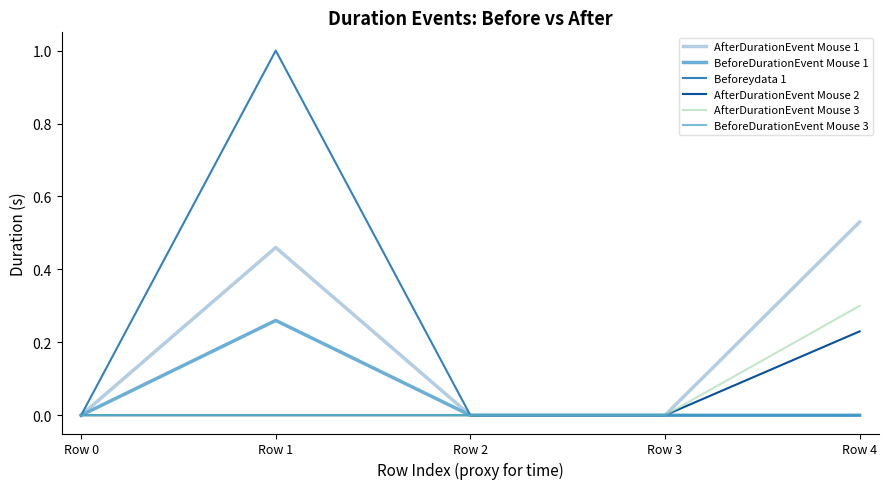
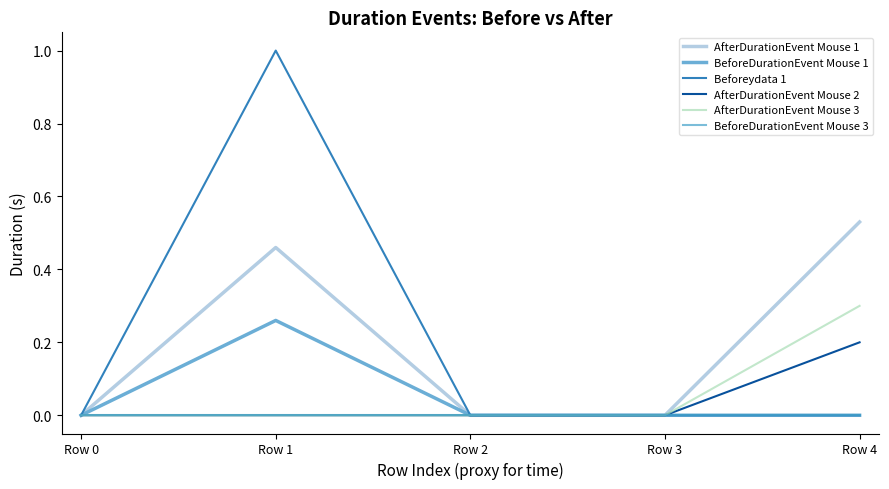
AfterDurationEvent Mouse 2, Row 4: 0.23 -> 0.20
